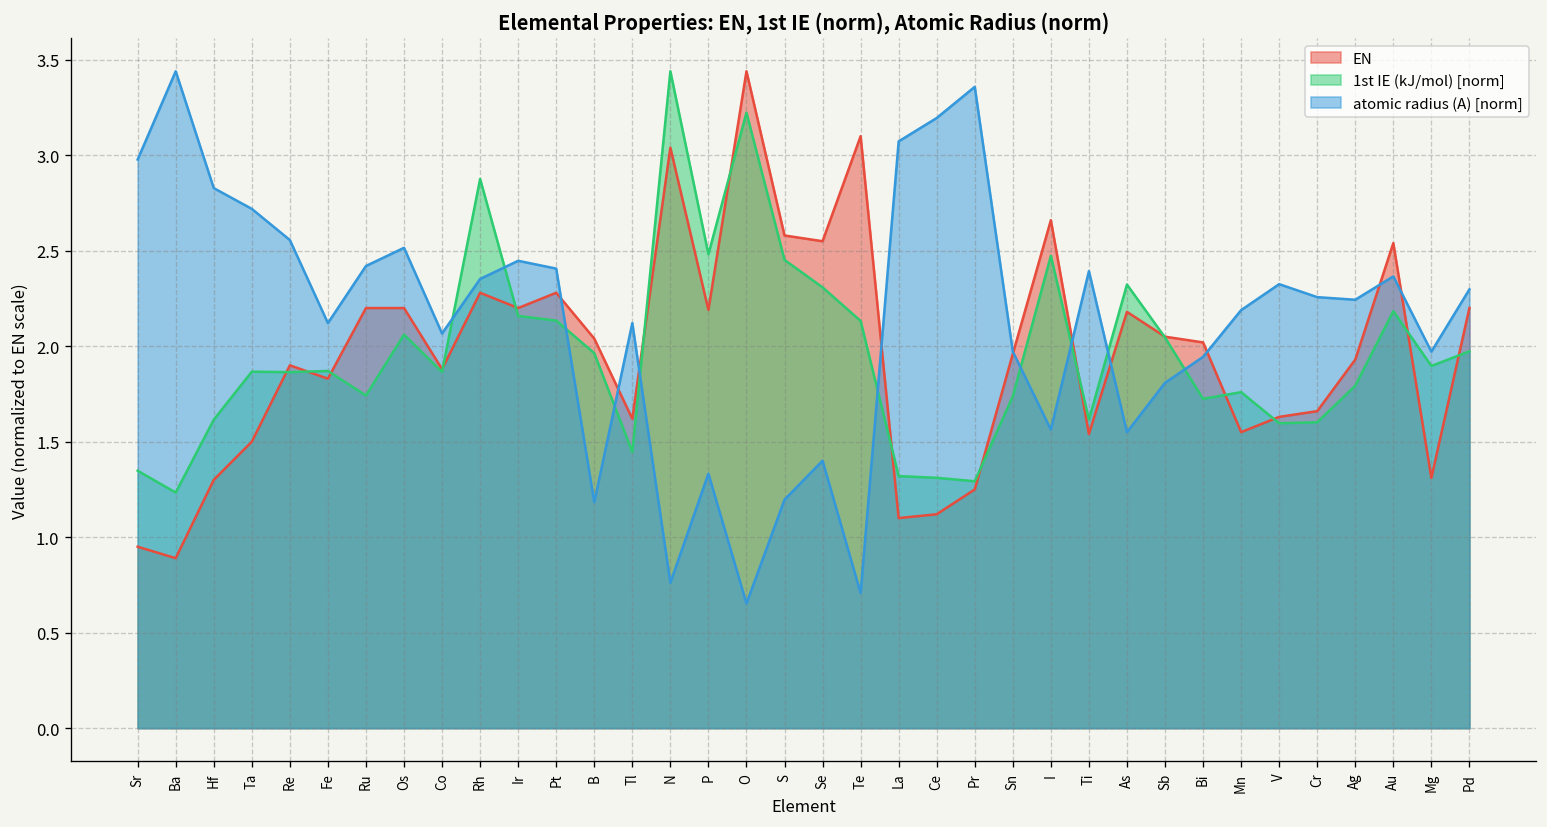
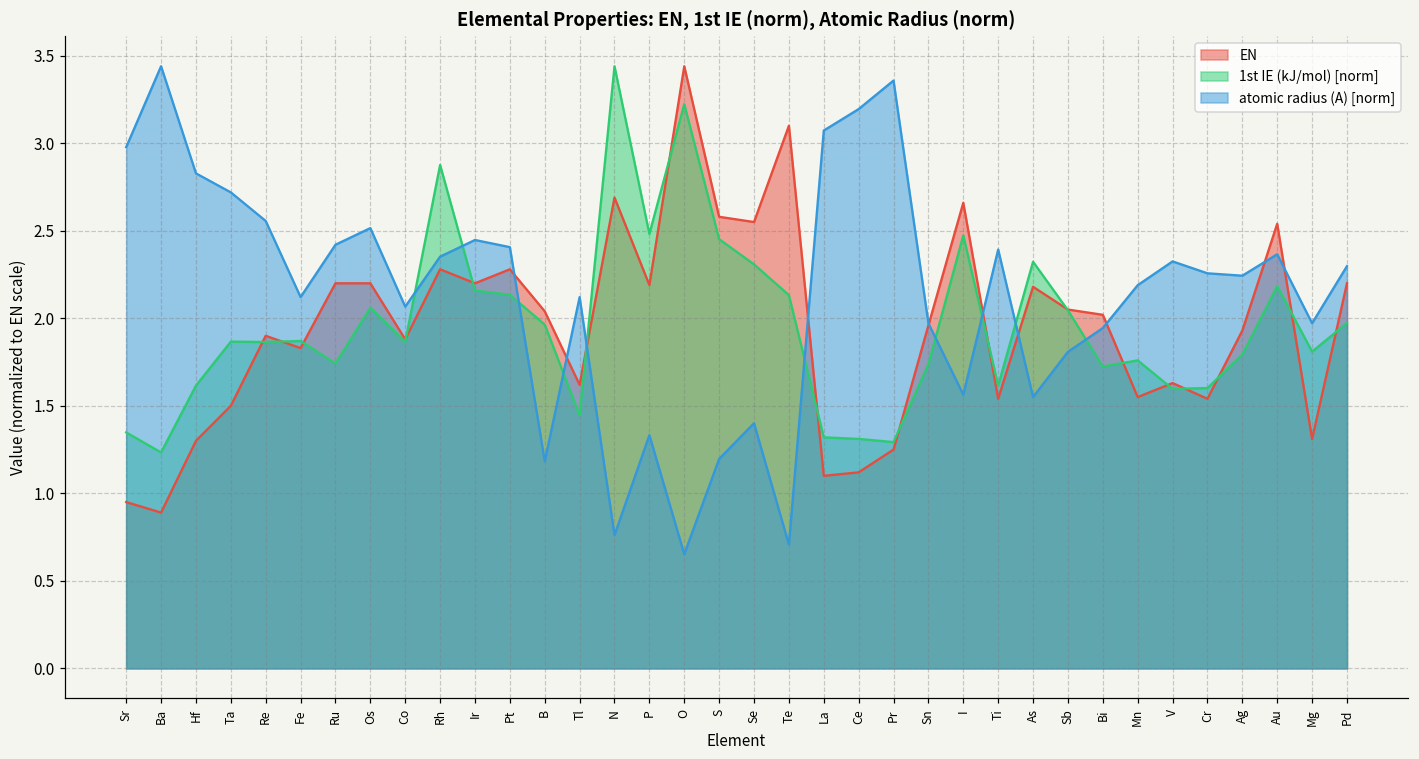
EN, N: 3.04 -> 2.69
EN, Cr: 1.66 -> 1.54
1st IE (kJ/mol) [norm], Mg: 1.90 -> 1.81
